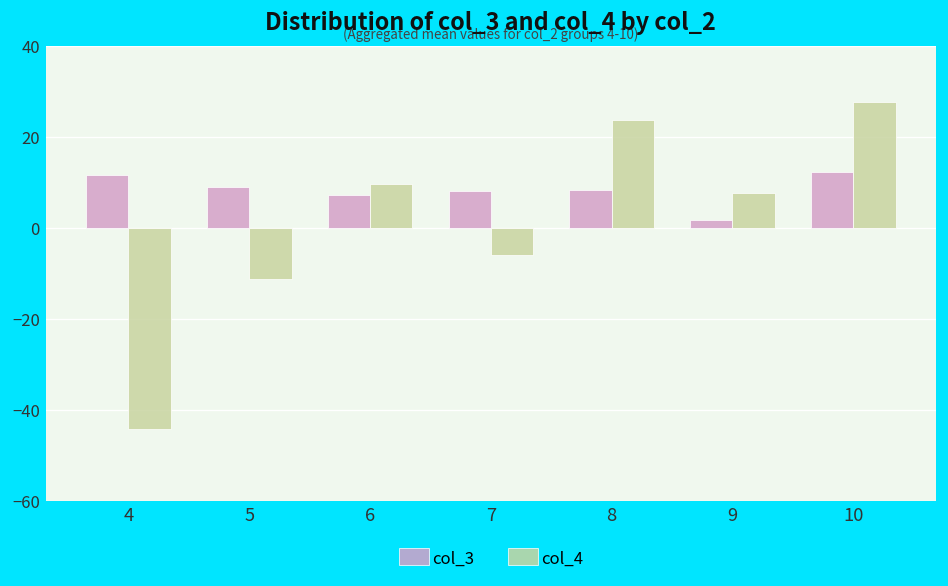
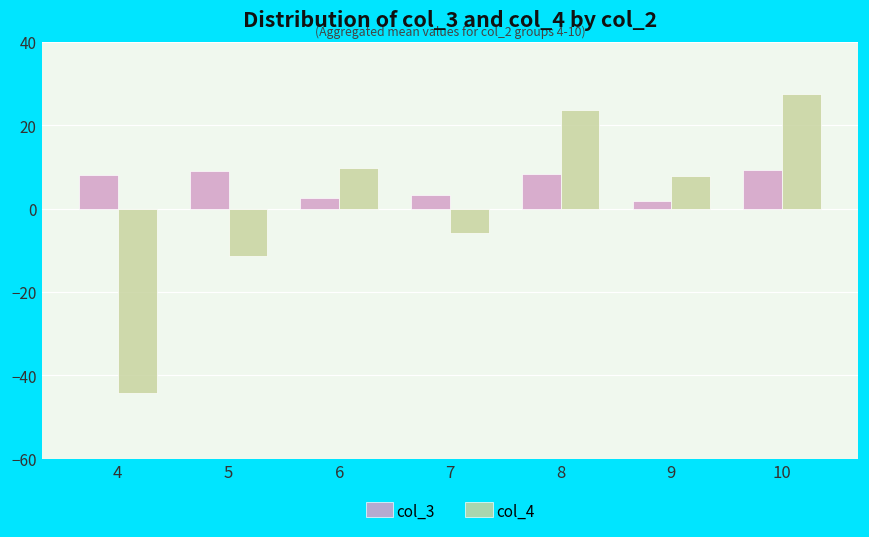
col_3, 4: 12 -> 8
col_3, 6: 7 -> 3
col_3, 7: 8 -> 3
col_3, 10: 12 -> 9
